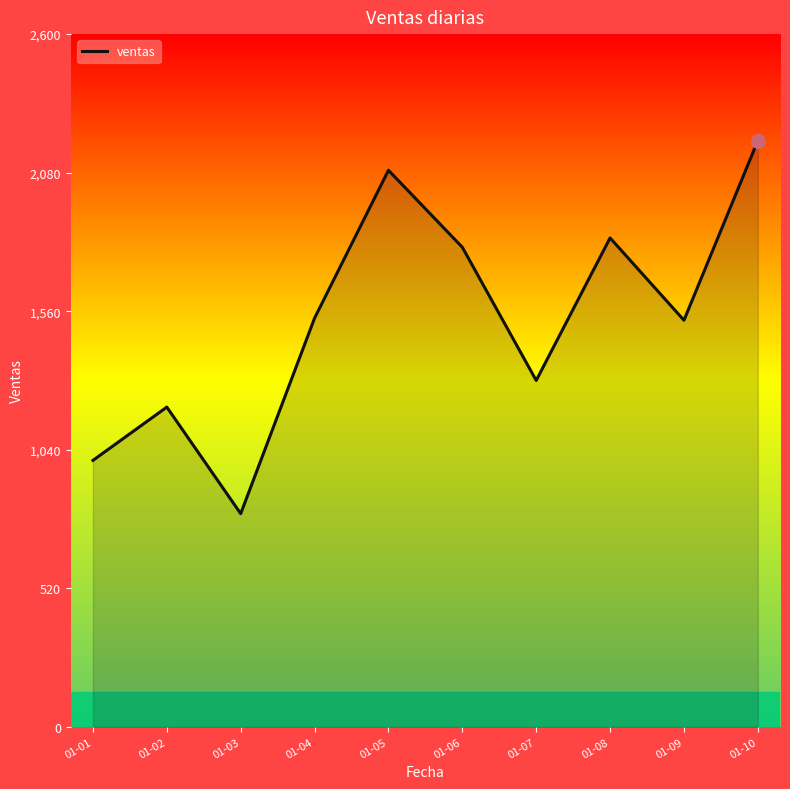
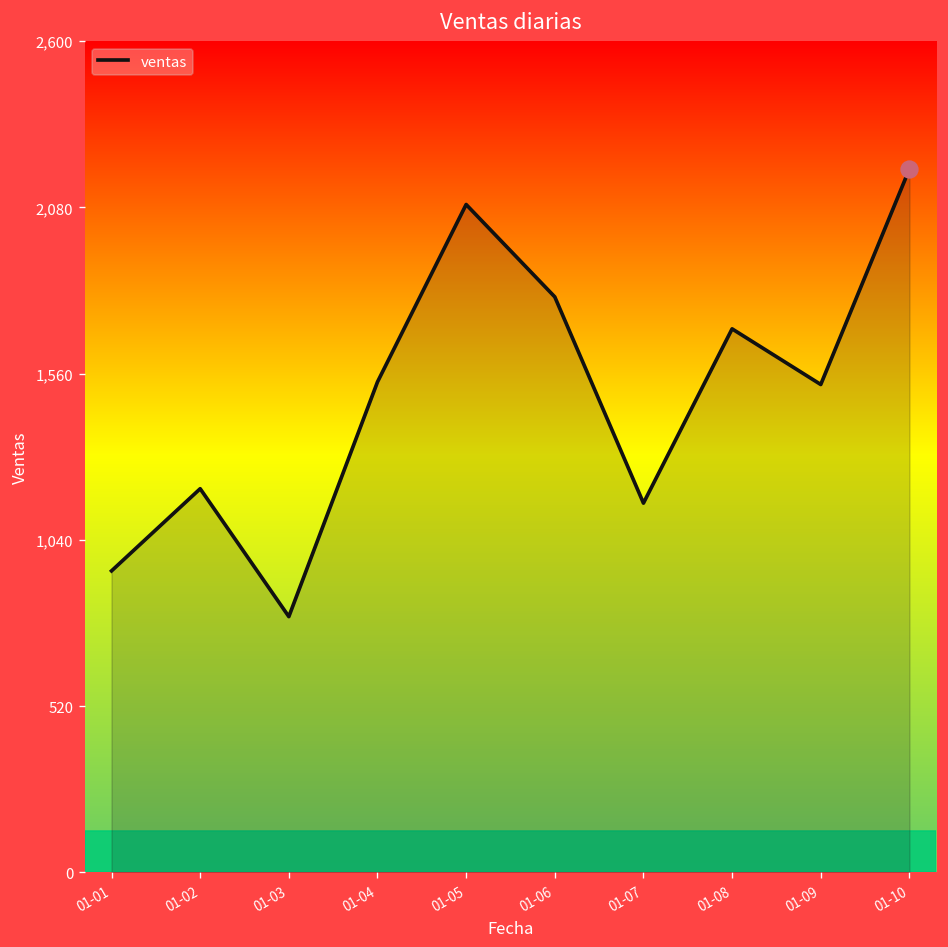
ventas, 01-01: 1,000 -> 940
ventas, 01-07: 1,300 -> 1,160
ventas, 01-08: 1,840 -> 1,700
